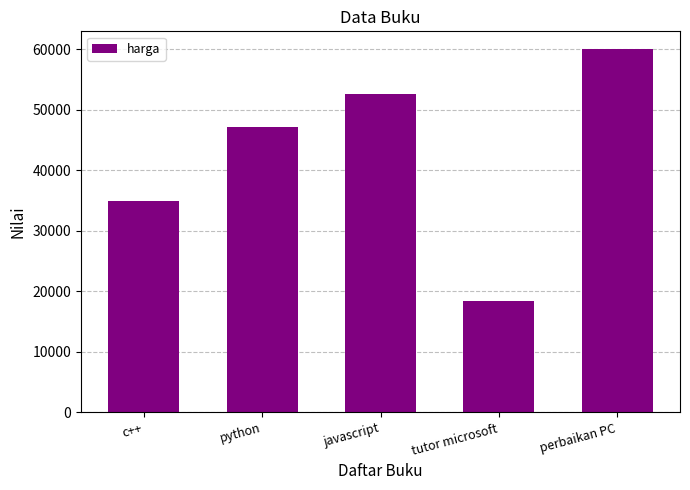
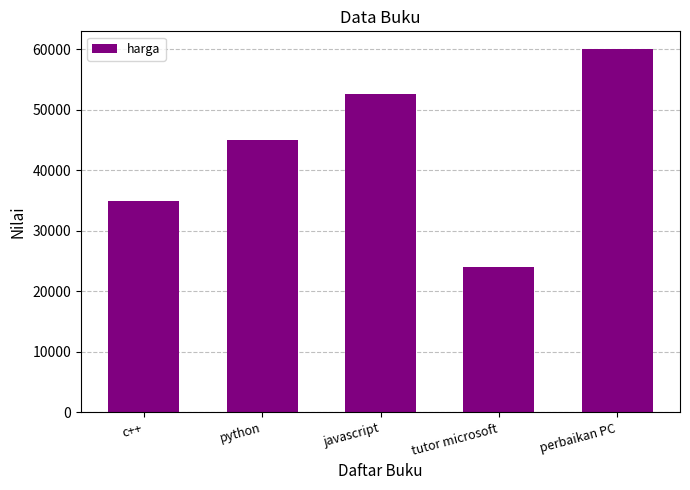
python: 47000 -> 45000
tutor microsoft: 18000 -> 24000
